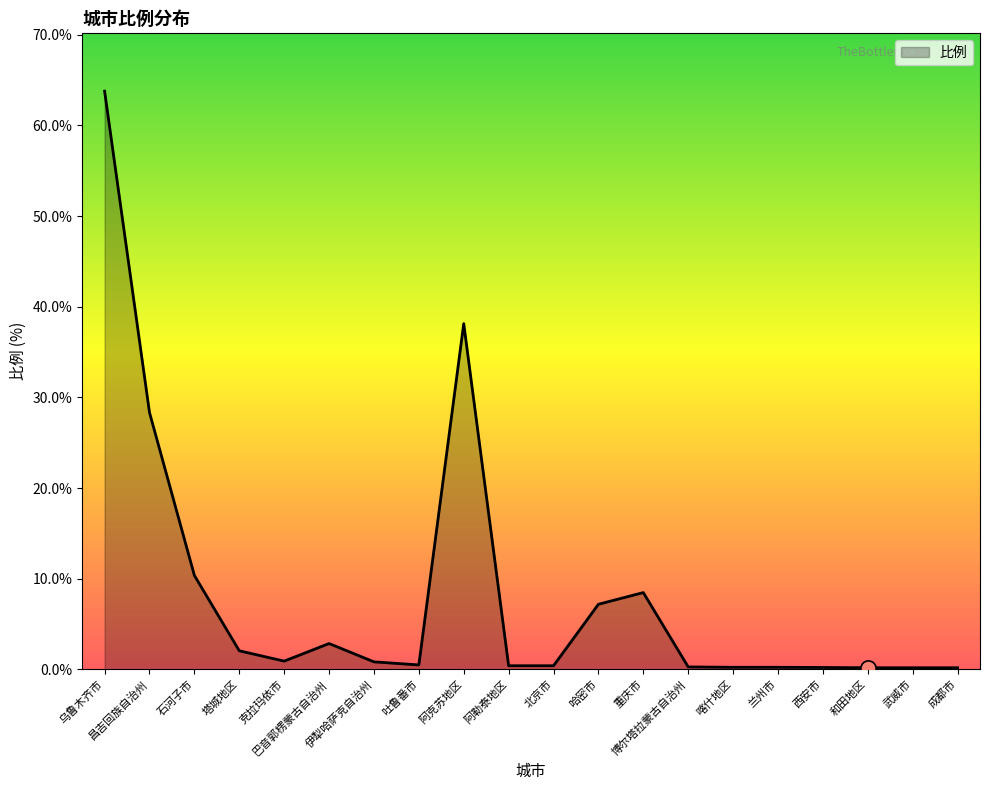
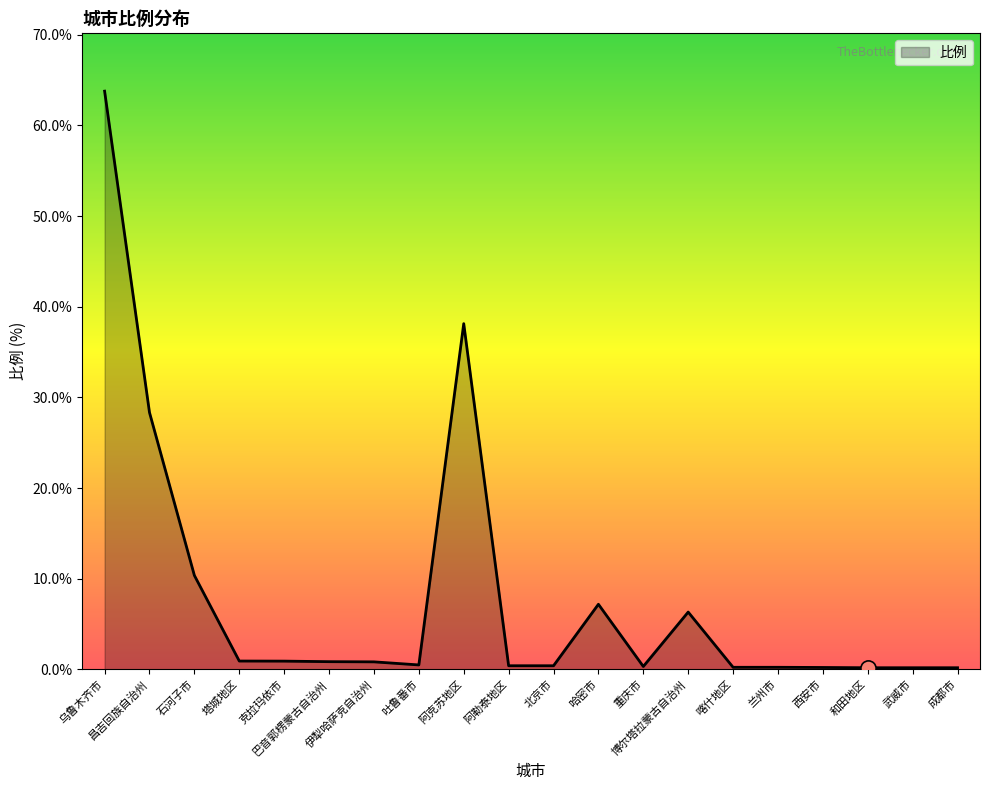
比例, 塔城地区: 2% -> 1%
比例, 巴音郭楞蒙古自治州: 3% -> 1%
比例, 重庆市: 8% -> 0%
比例, 博尔塔拉蒙古自治州: 0% -> 6%
